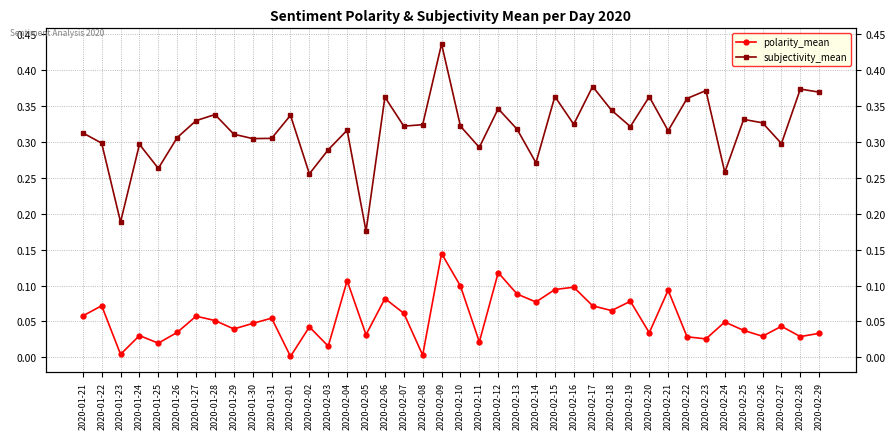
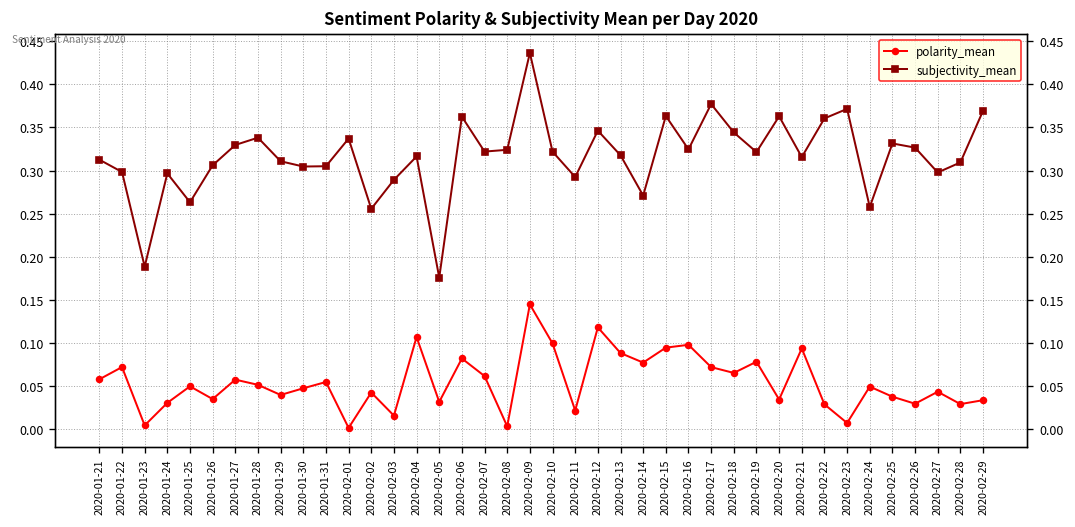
polarity_mean, 2020-01-25: 0.02 -> 0.05
polarity_mean, 2020-02-23: 0.03 -> 0.01
subjectivity_mean, 2020-02-28: 0.37 -> 0.31
